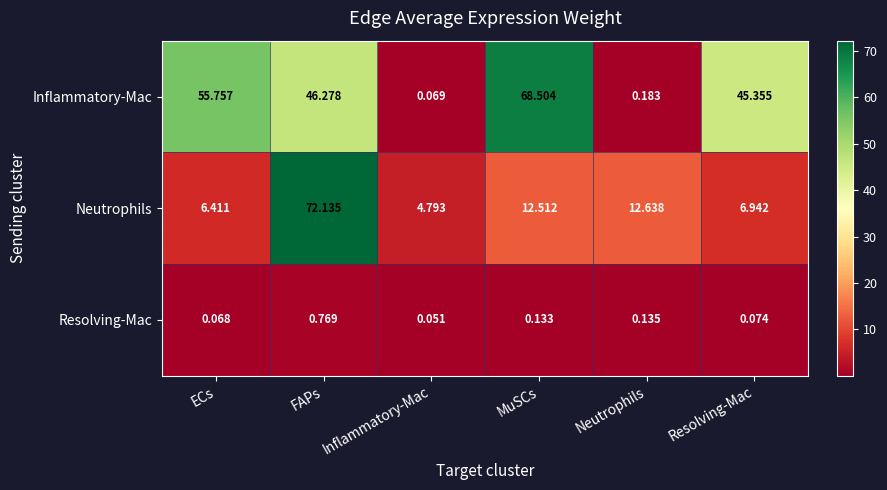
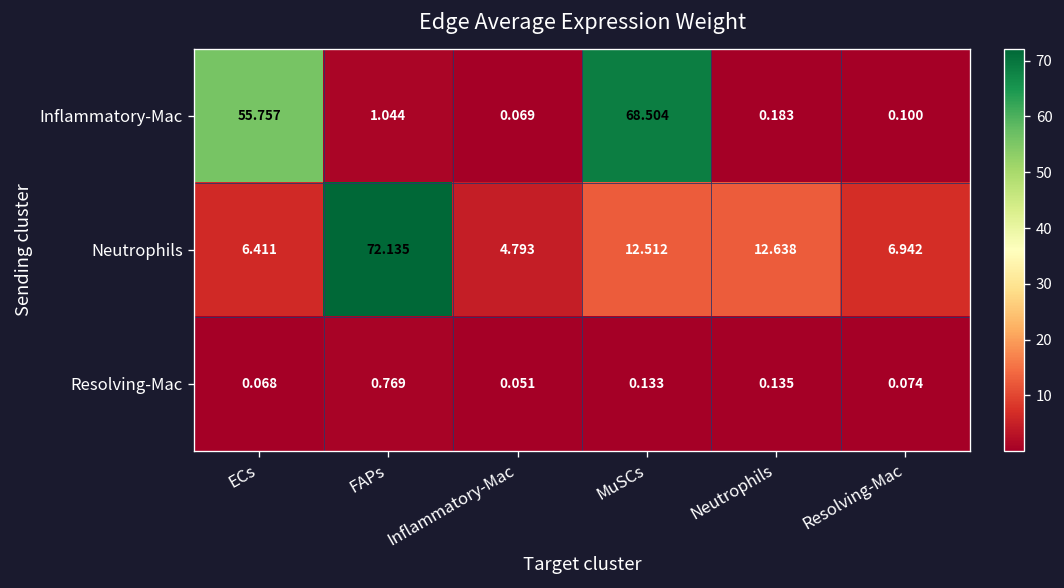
Inflammatory-Mac, FAPs: 46.278 -> 1.044
Inflammatory-Mac, Resolving-Mac: 45.355 -> 0.100
